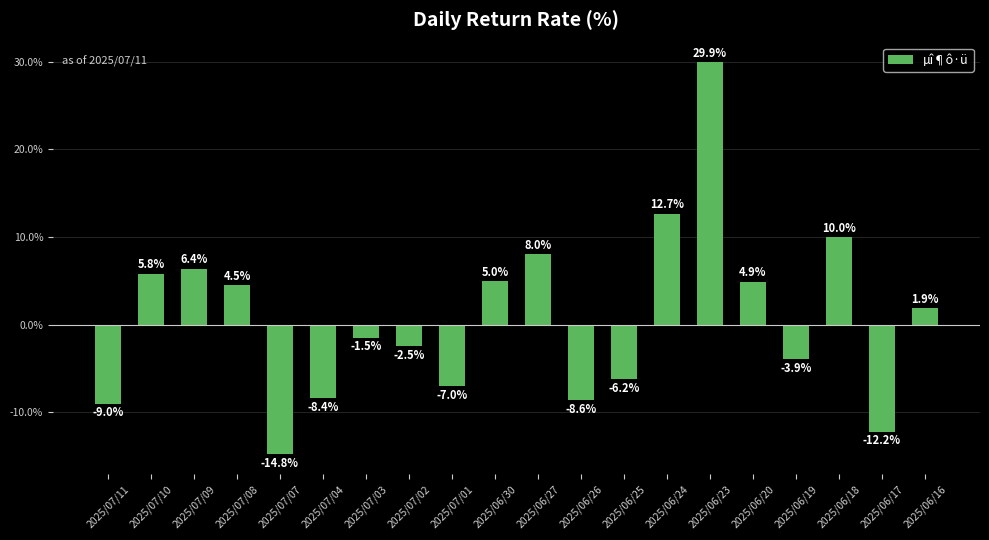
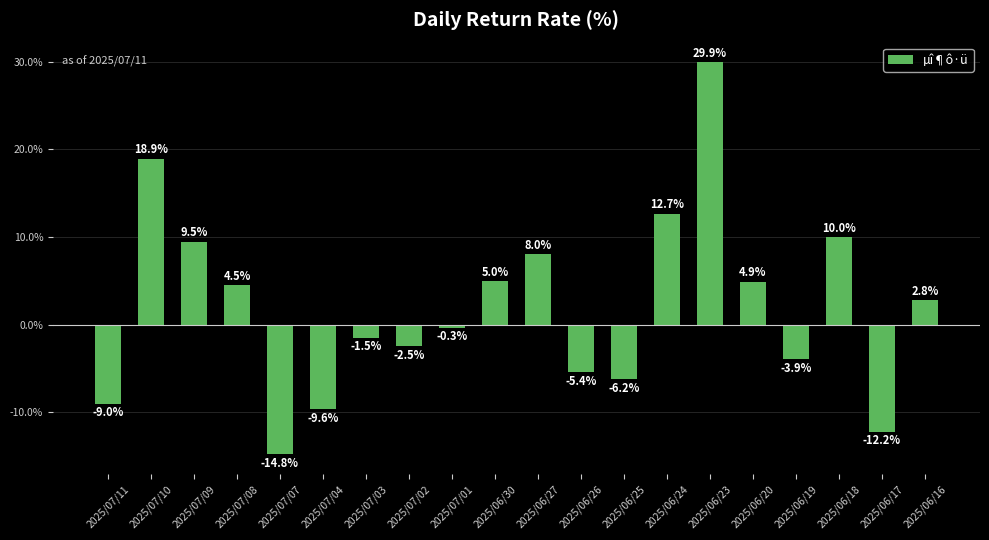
2025/07/10: 5.8% -> 18.9%
2025/07/09: 6.4% -> 9.5%
2025/07/04: -8.4% -> -9.6%
2025/07/01: -7.0% -> -0.3%
2025/06/26: -8.6% -> -5.4%
2025/06/16: 1.9% -> 2.8%
